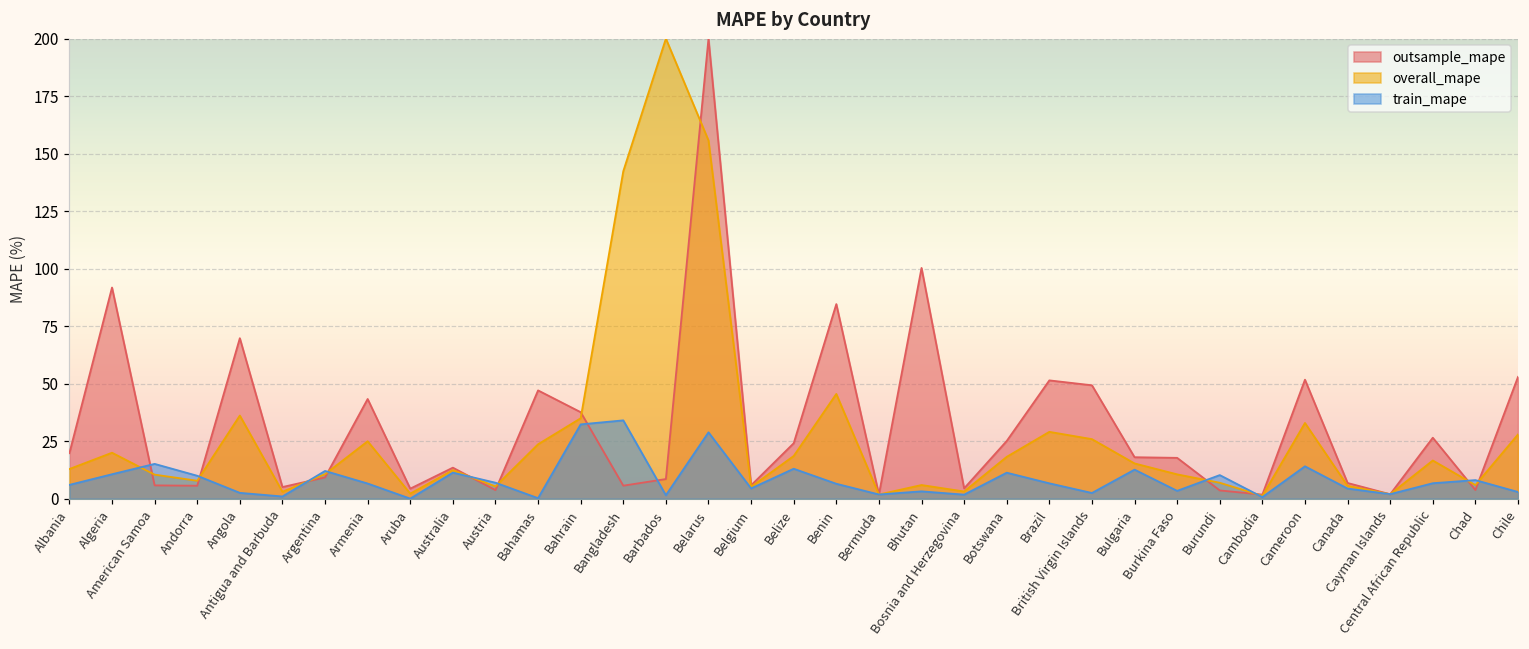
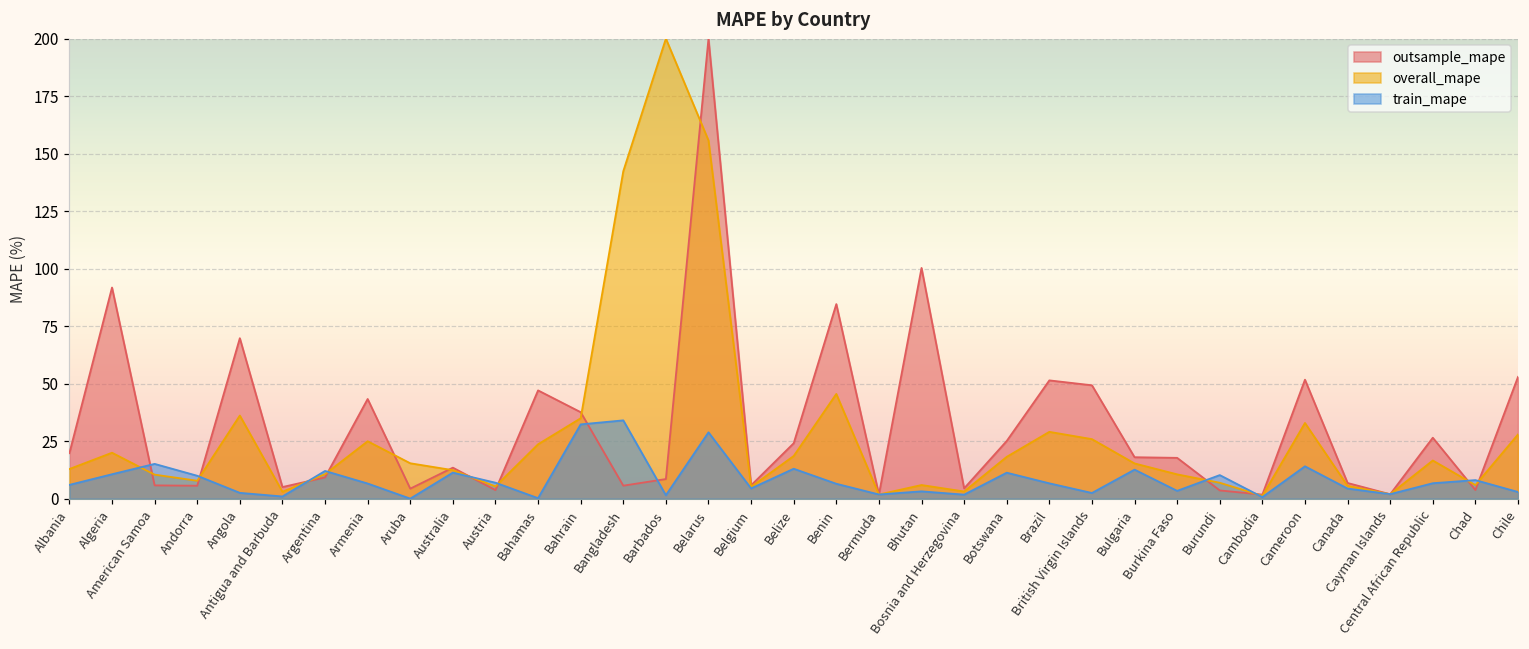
overall_mape, Aruba: 2 -> 15
